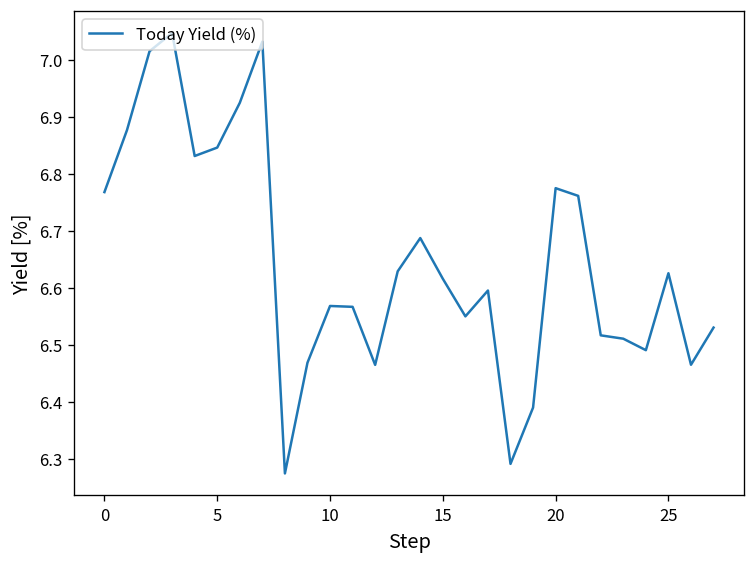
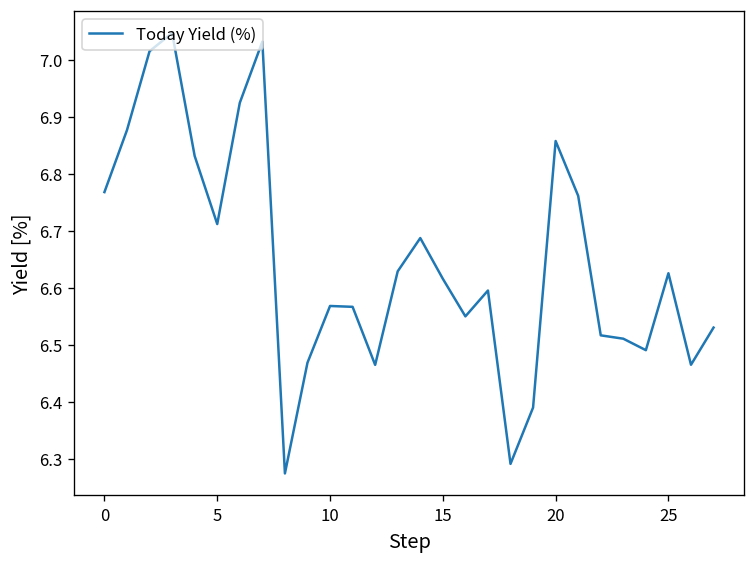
5: 6.85 -> 6.71
20: 6.77 -> 6.86
